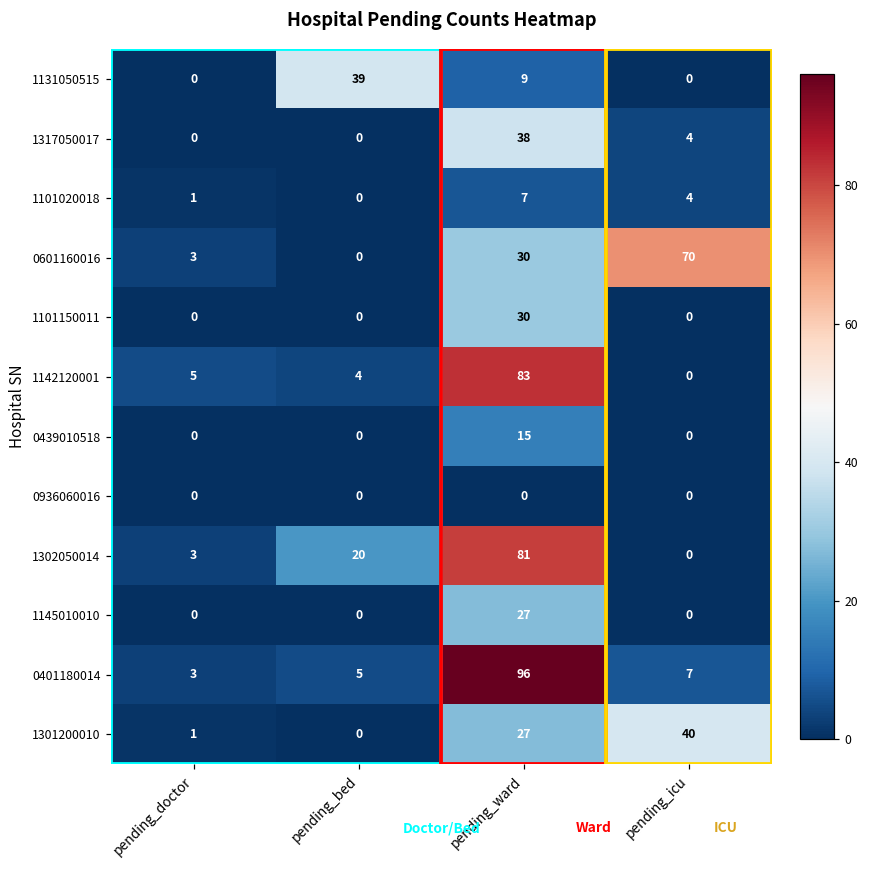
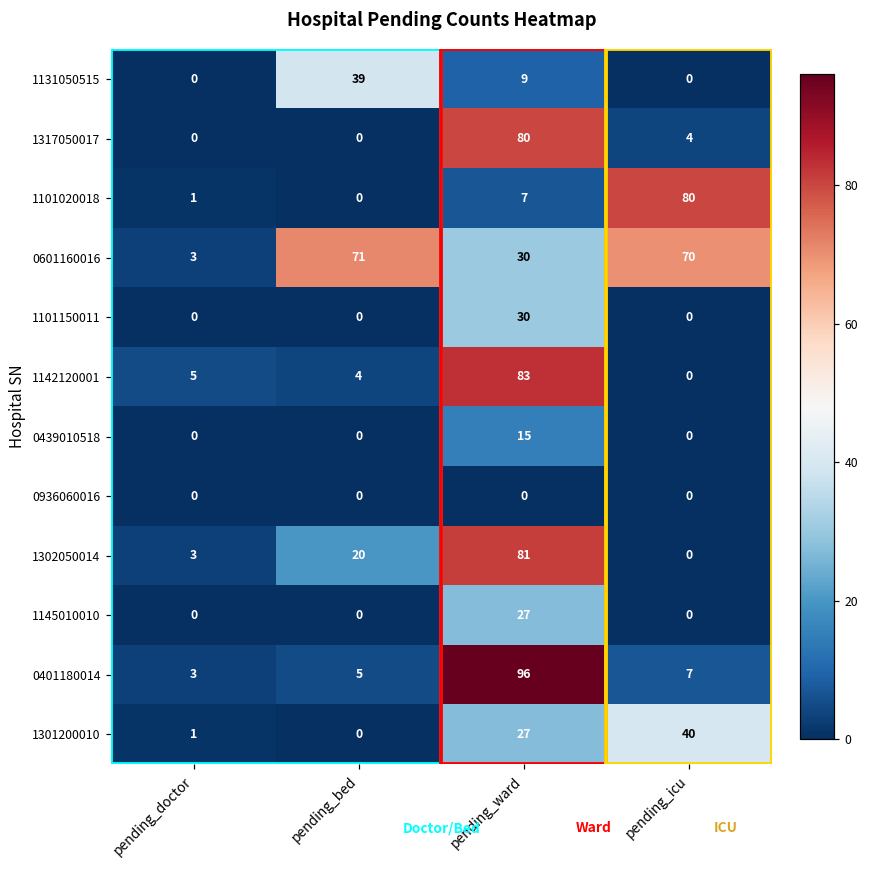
1317050017, pending_ward: 38 -> 80
1101020018, pending_icu: 4 -> 80
0601160016, pending_bed: 0 -> 71
